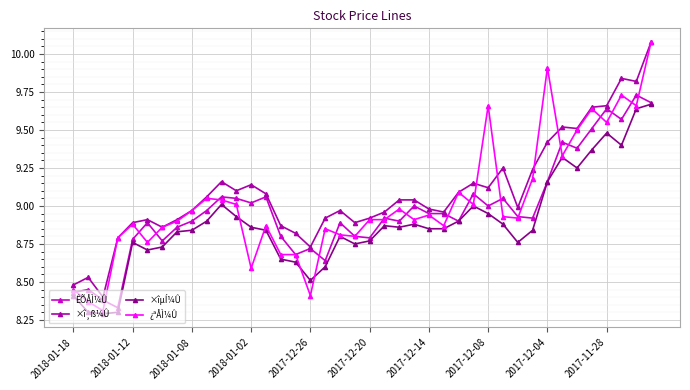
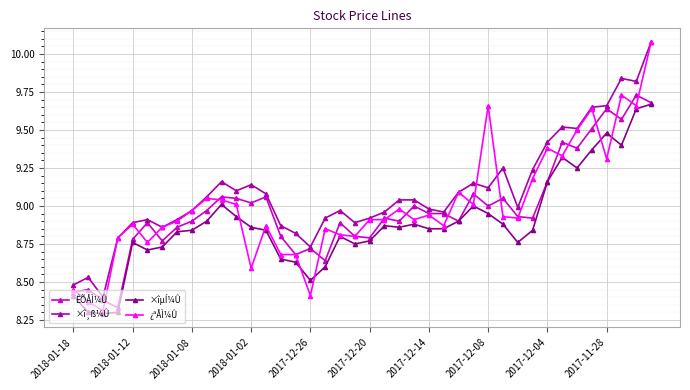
¿ªÅÌ¼Û, 2017-12-04: 9.91 -> 9.38
¿ªÅÌ¼Û, 2017-11-28: 9.55 -> 9.31
